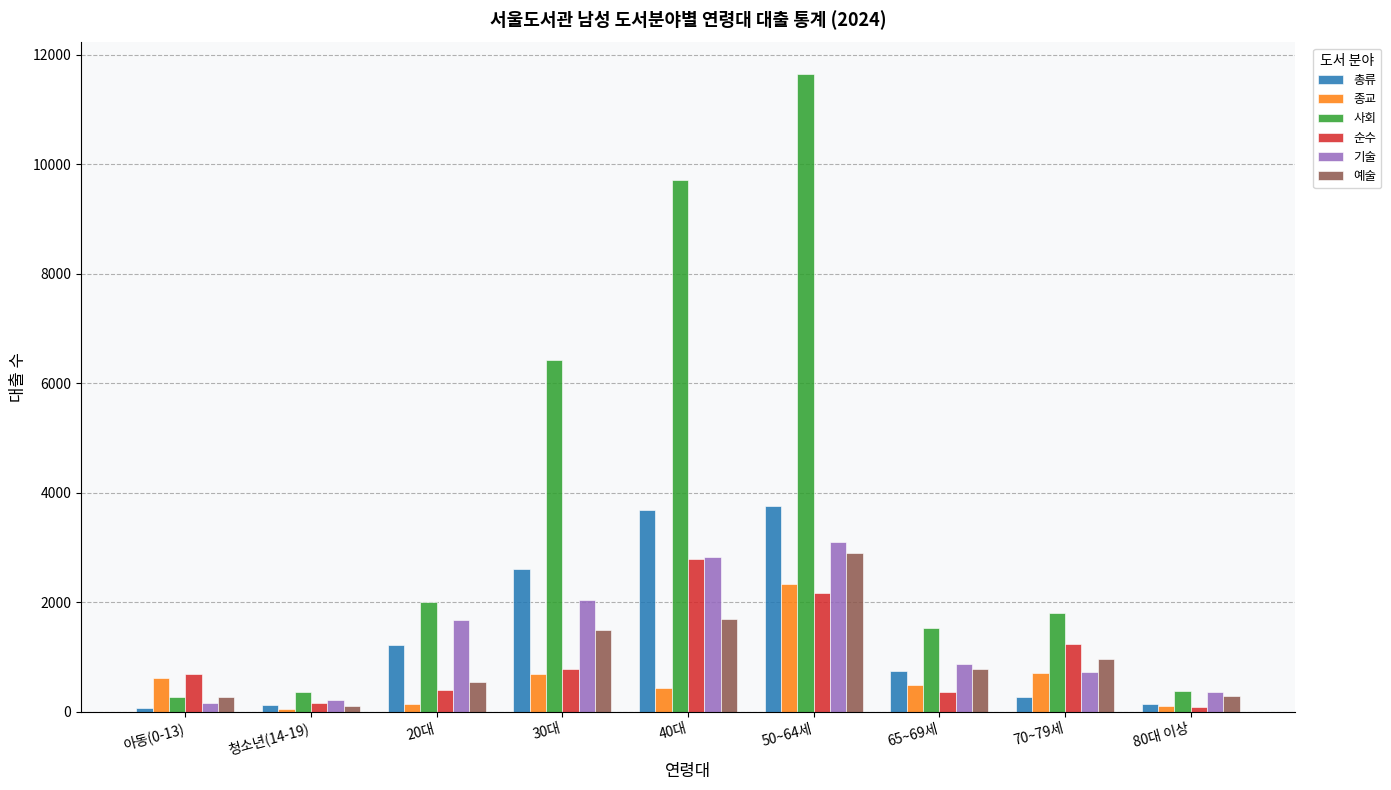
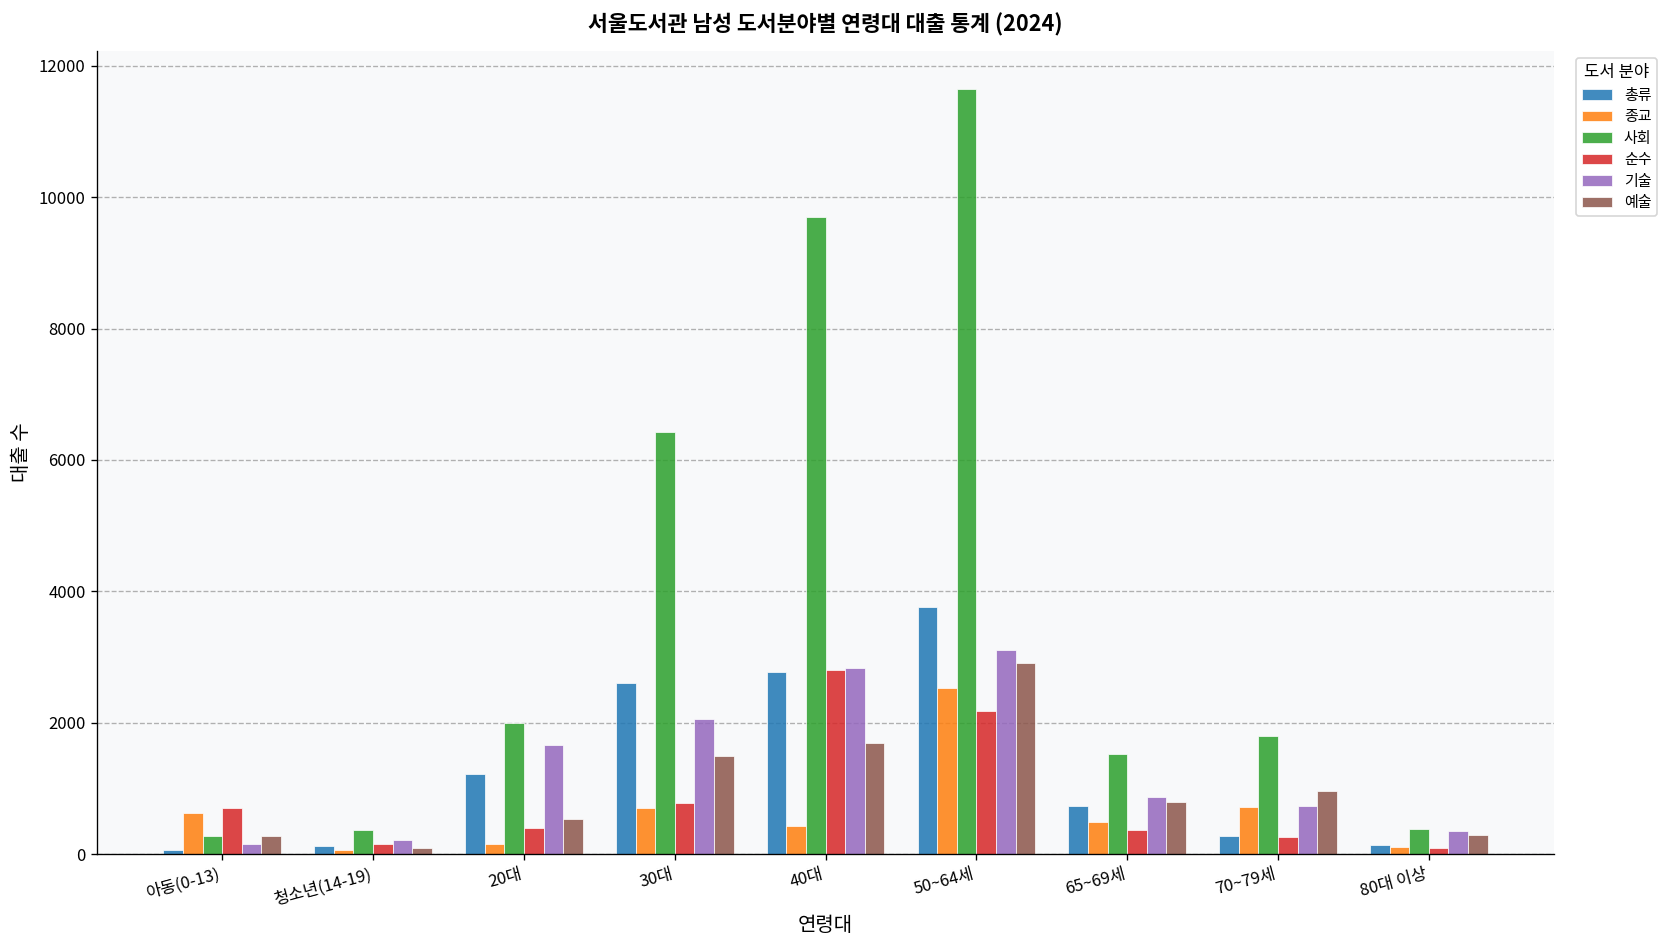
총류, 40대: 3700 -> 2800
종교, 50~64세: 2300 -> 2500
순수, 70~79세: 1200 -> 300
